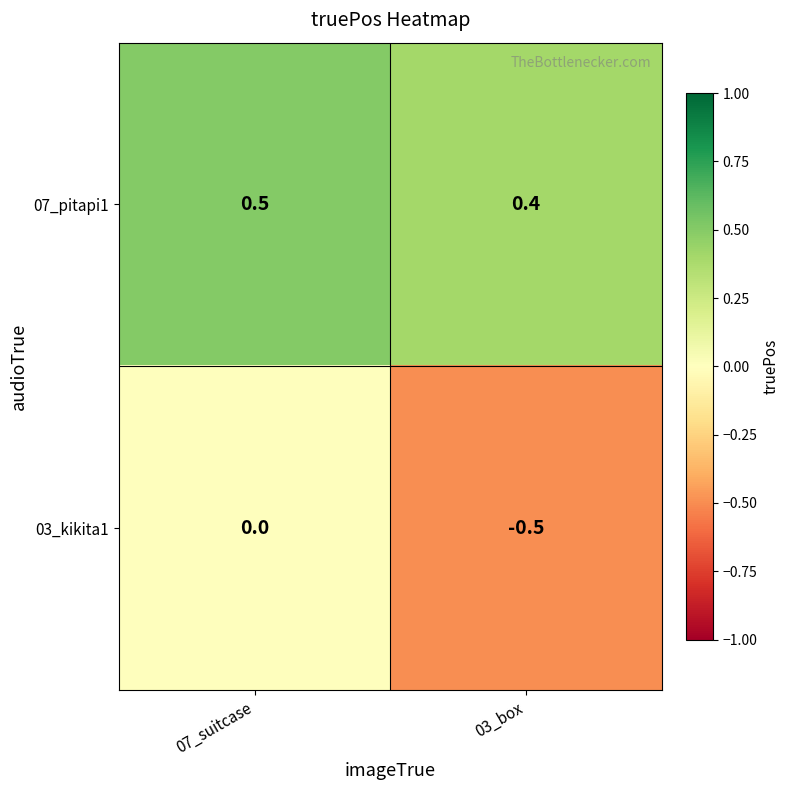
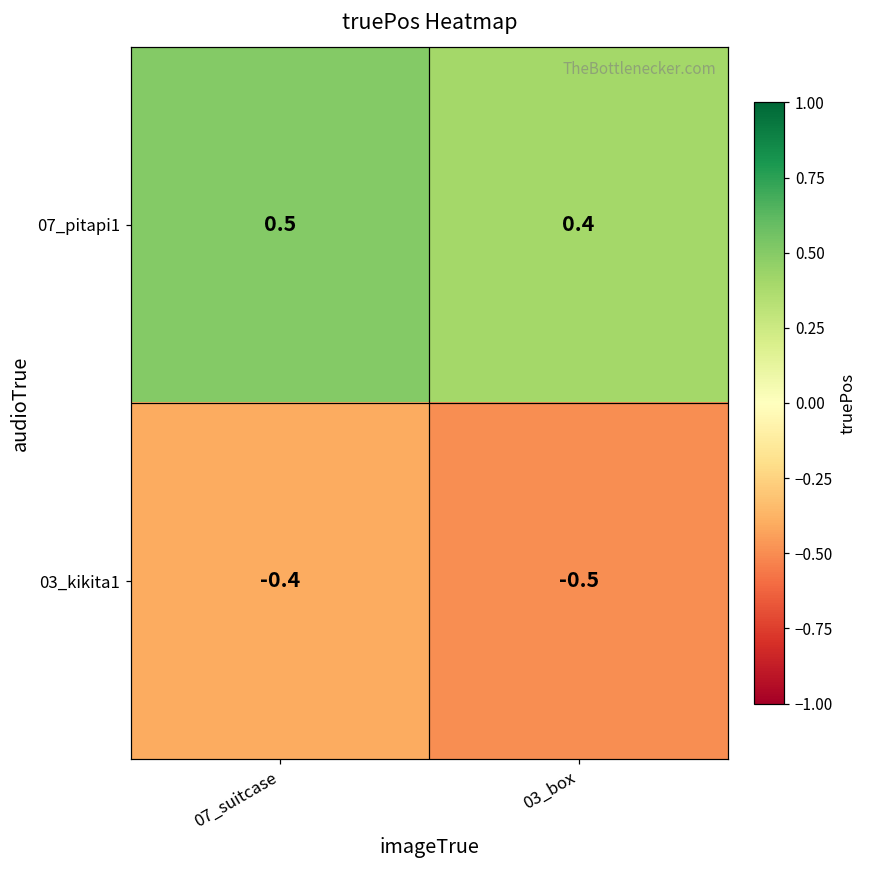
03_kikita1, 07_suitcase: 0.0 -> -0.4
